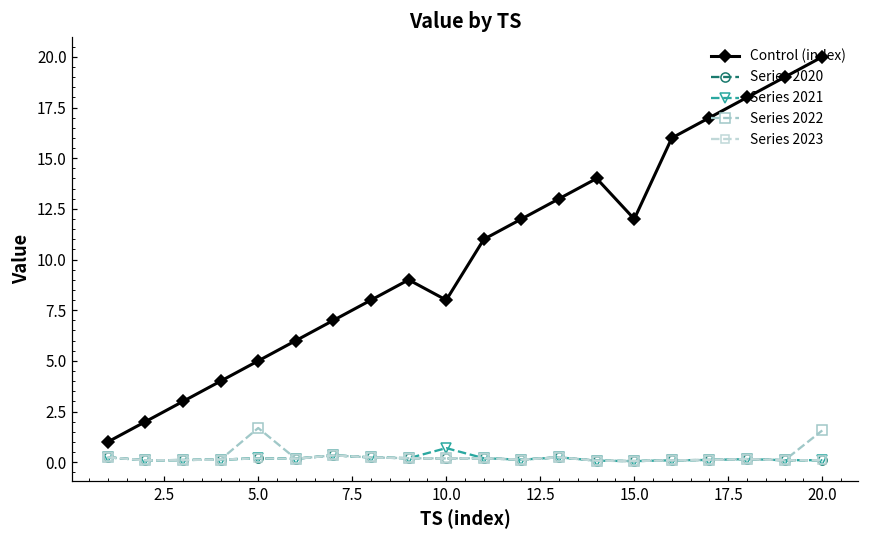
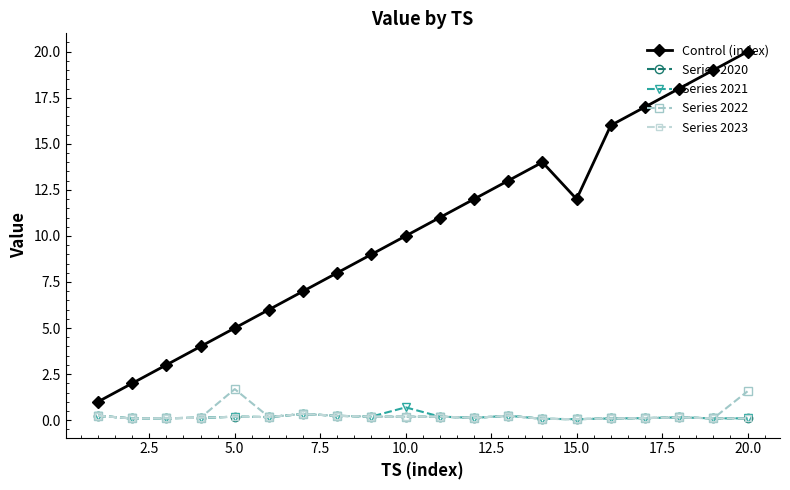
Control (index), 10.0: 8 -> 10
